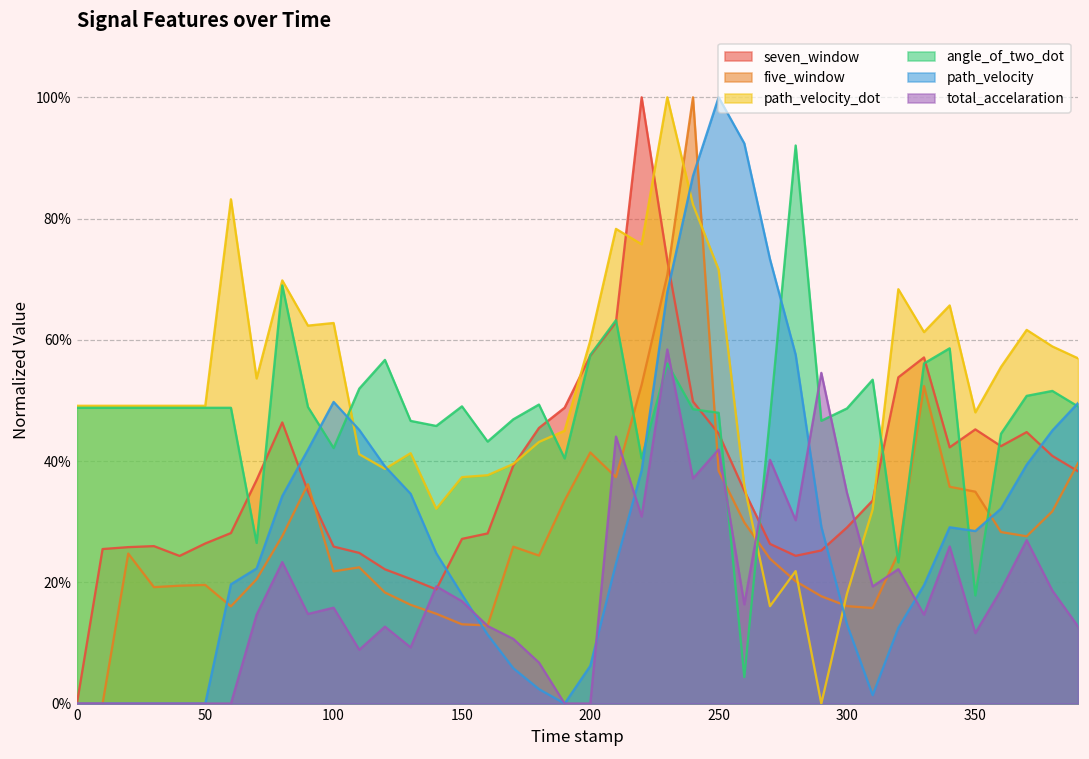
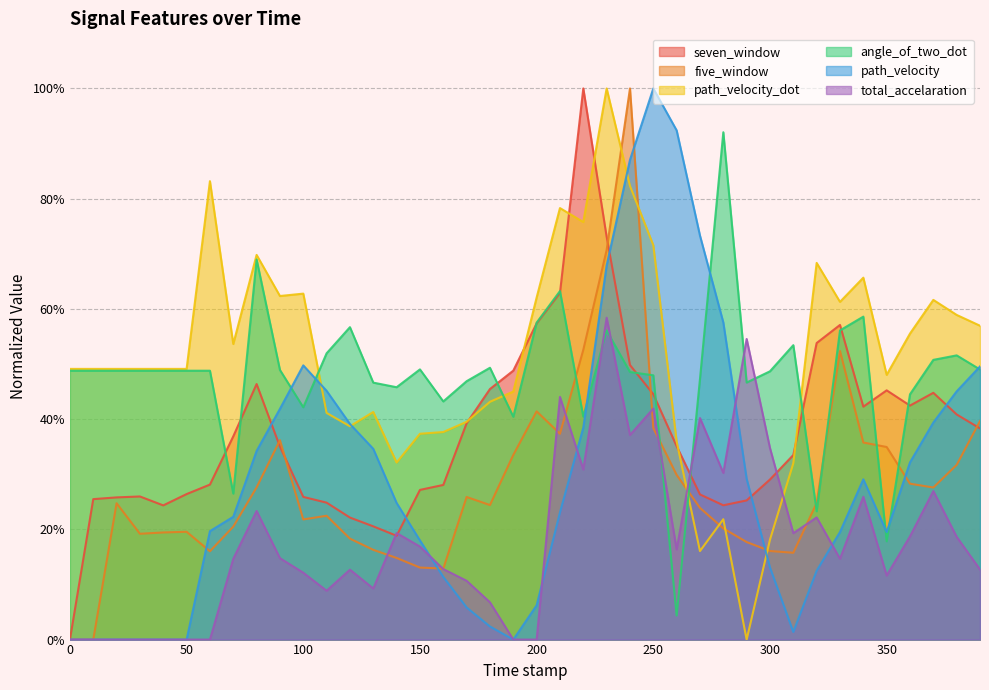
total_accelaration, 100: 16% -> 12%
path_velocity_dot, 200: 60% -> 62%
path_velocity, 350: 28% -> 20%
